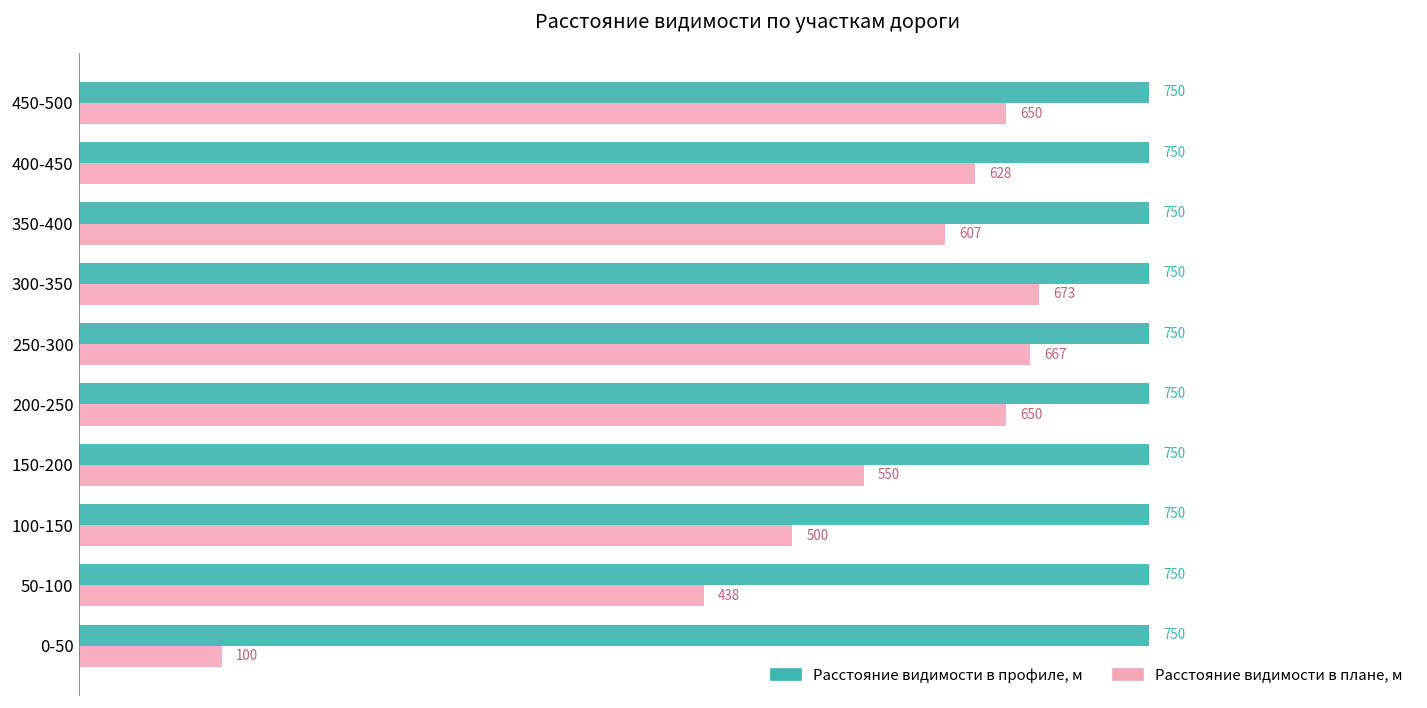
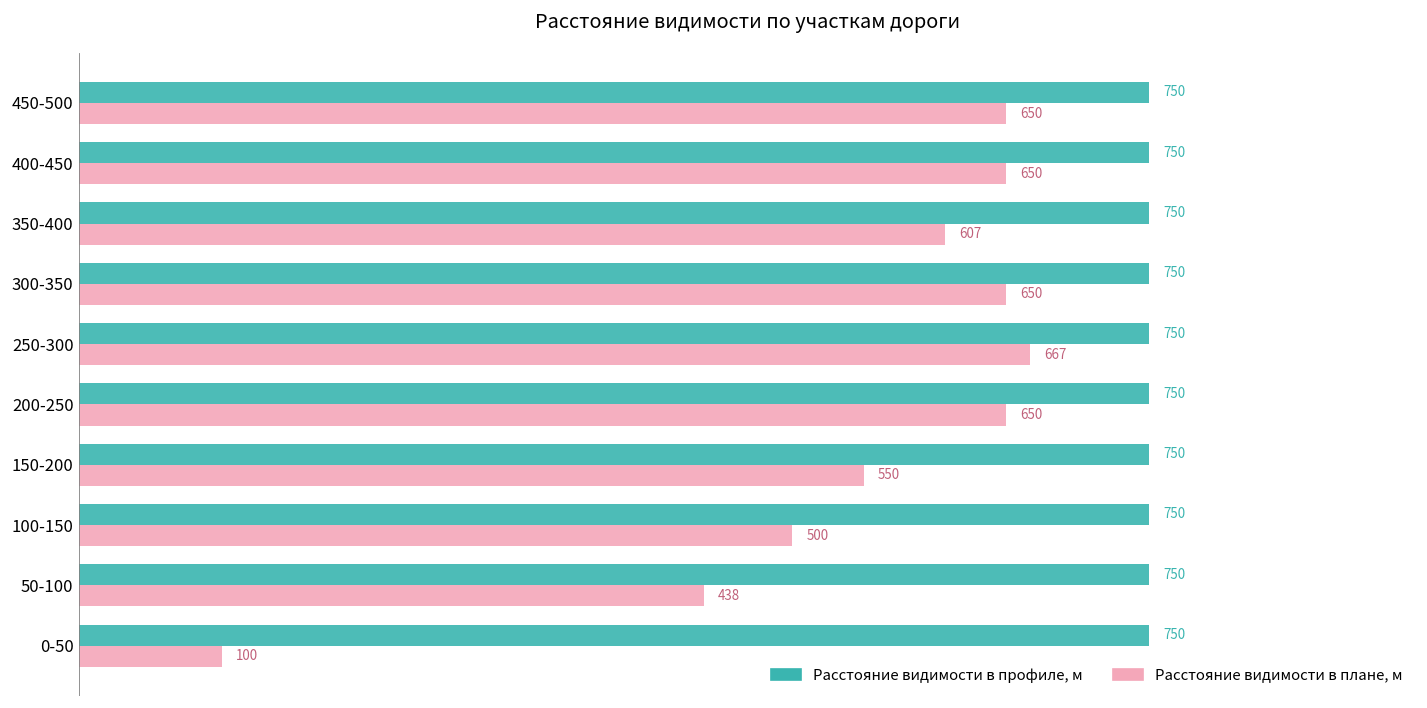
Расстояние видимости в плане, м, 400-450: 628 -> 650
Расстояние видимости в плане, м, 300-350: 673 -> 650
